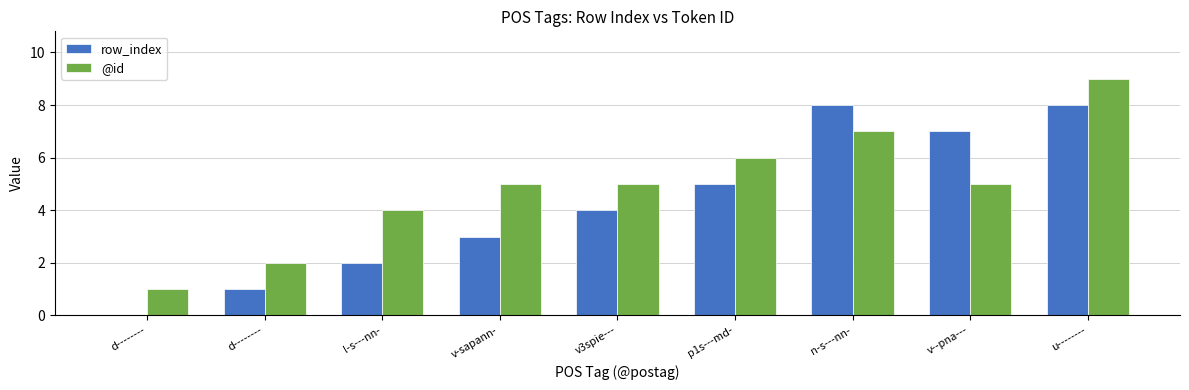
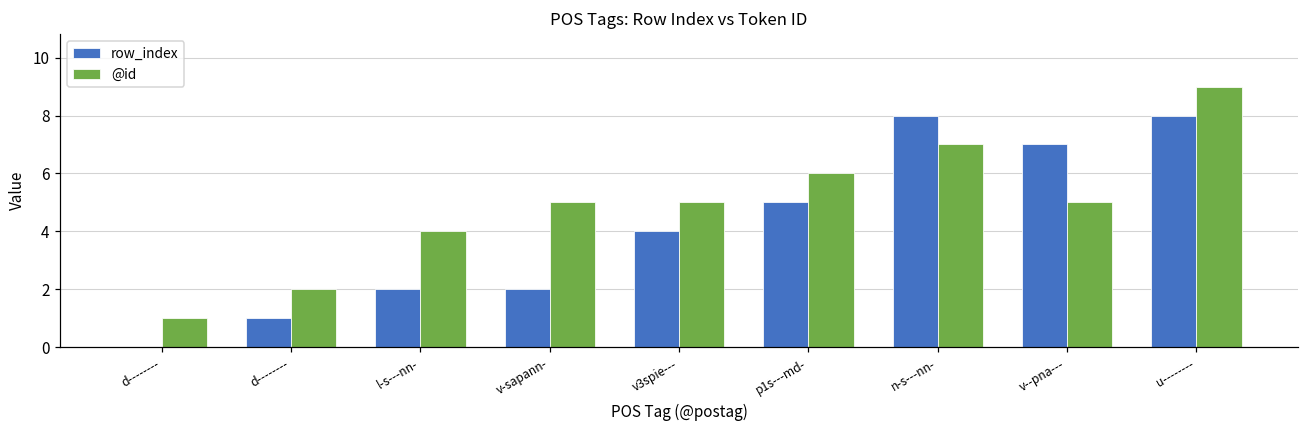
row_index, v-sapann-: 3 -> 2
